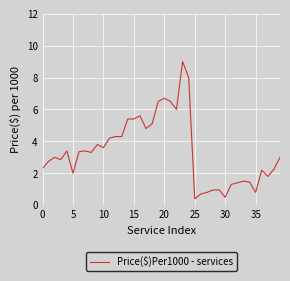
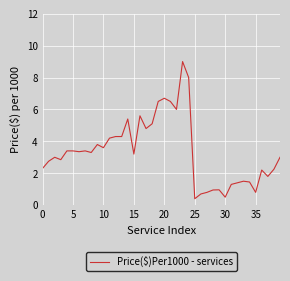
5: 2.0 -> 3.4
15: 5.4 -> 3.2
